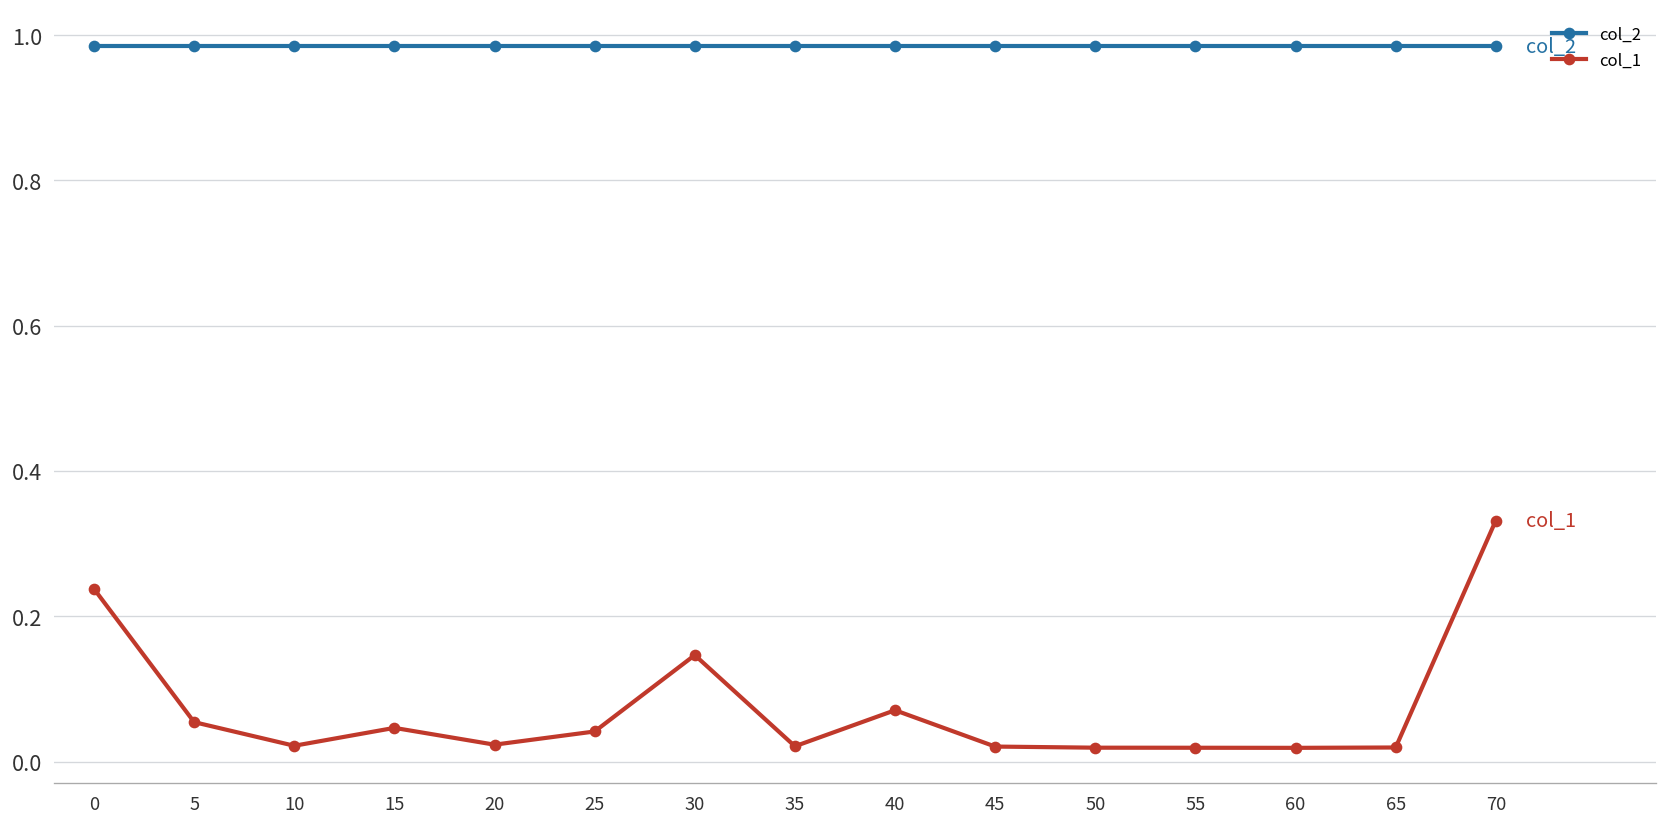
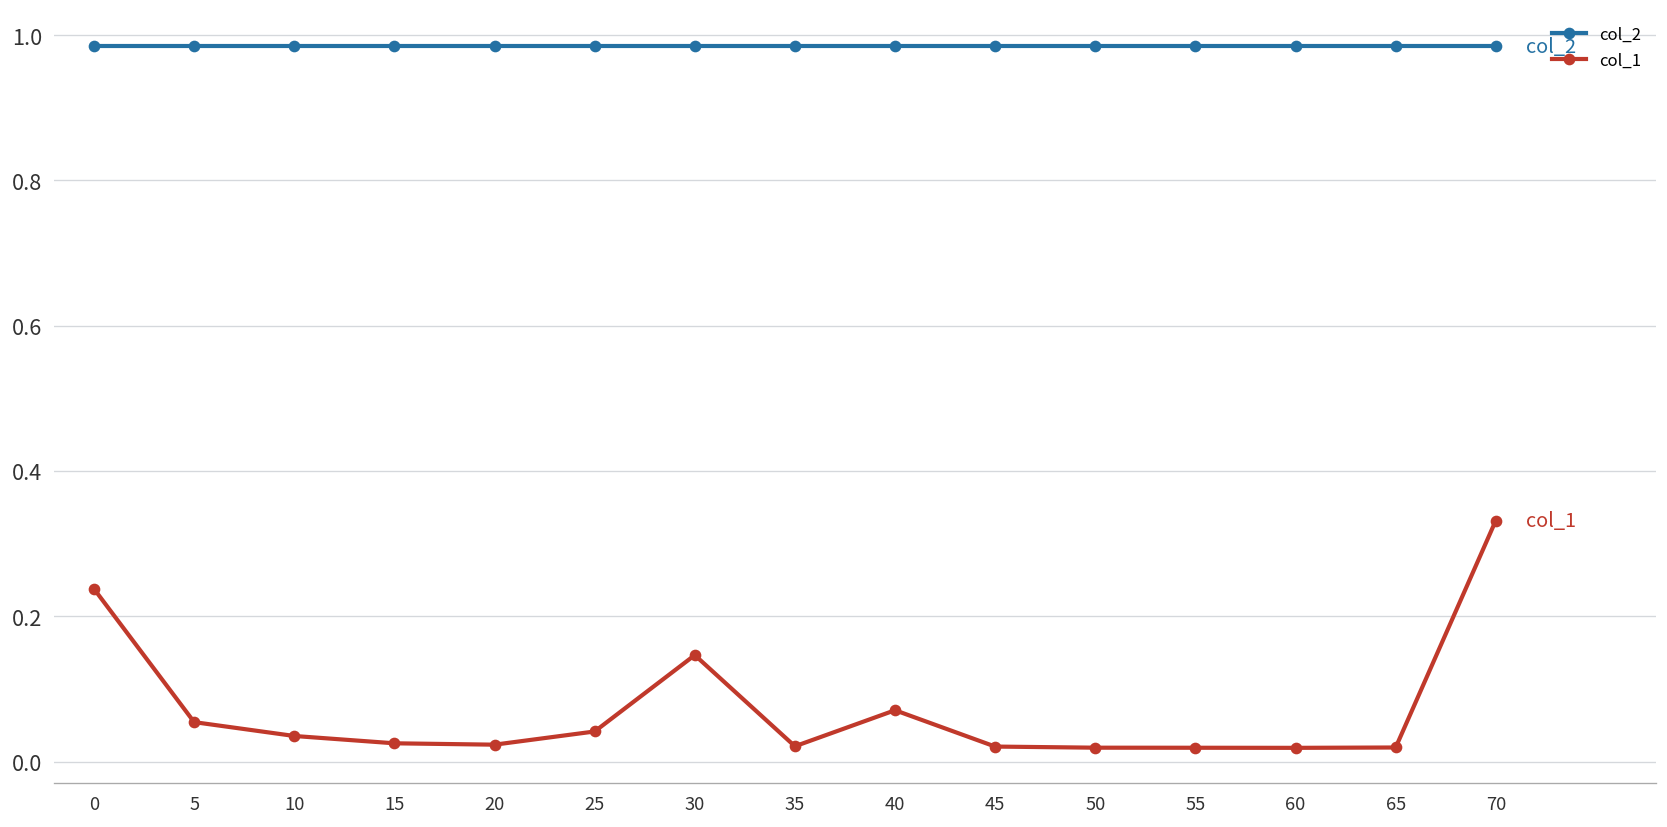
col_1, 10: 0.02 -> 0.04
col_1, 15: 0.05 -> 0.03
